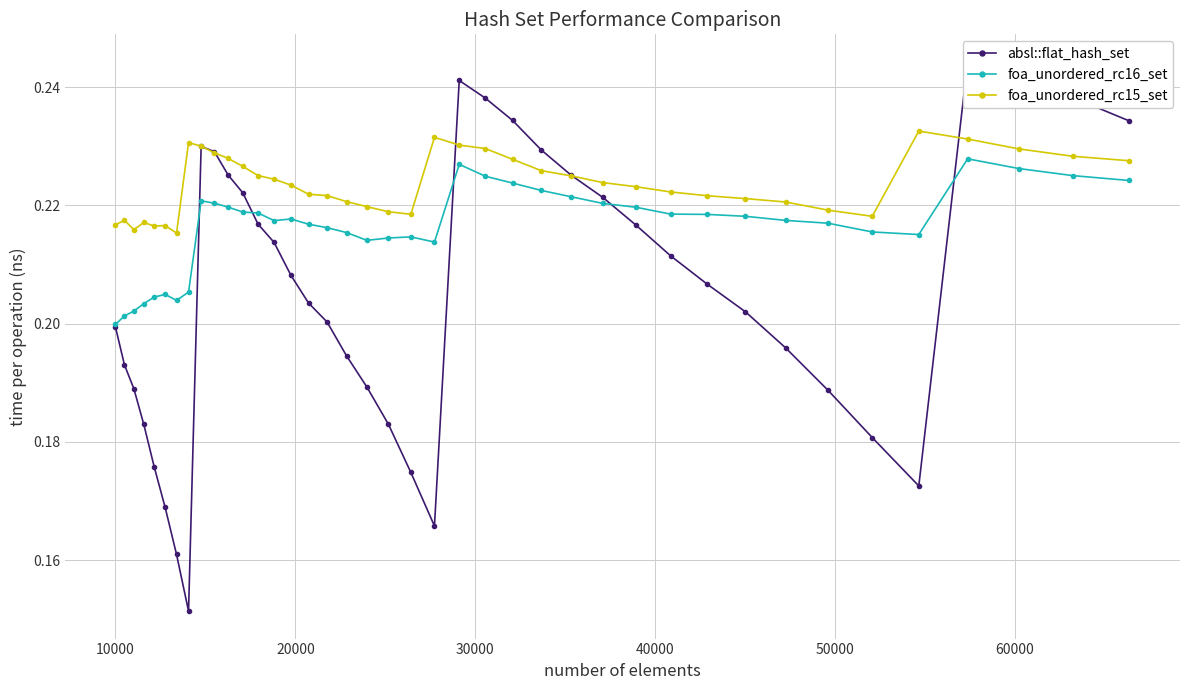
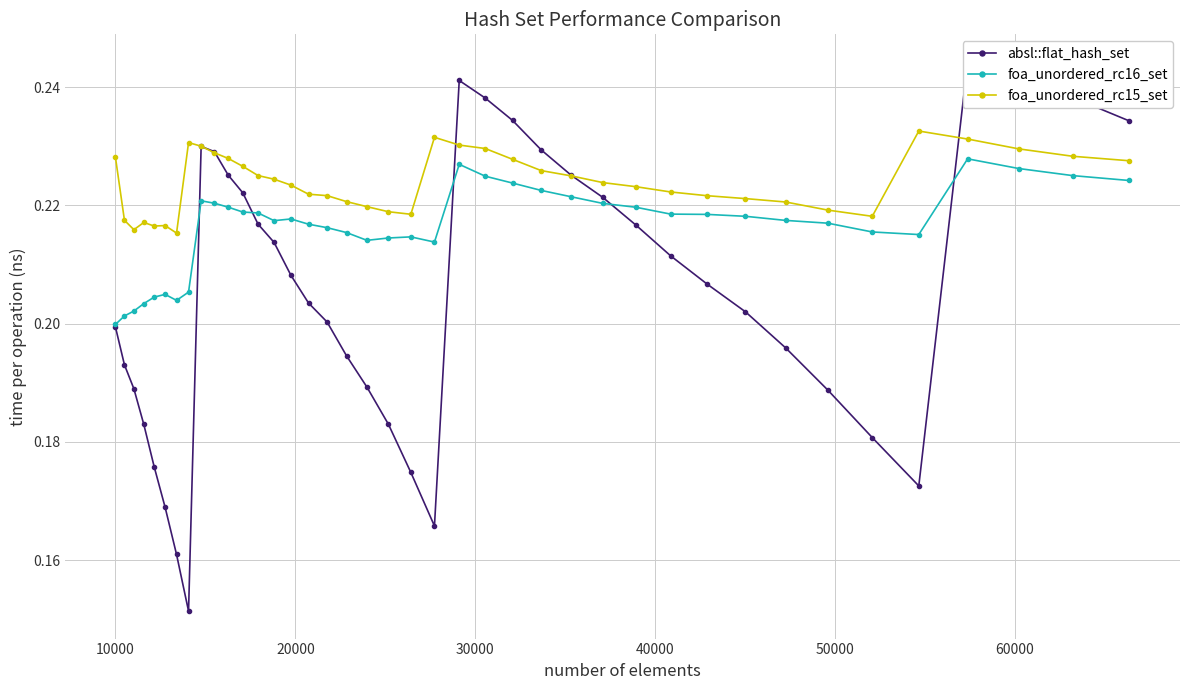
foa_unordered_rc15_set, 10000: 0.217 -> 0.228
